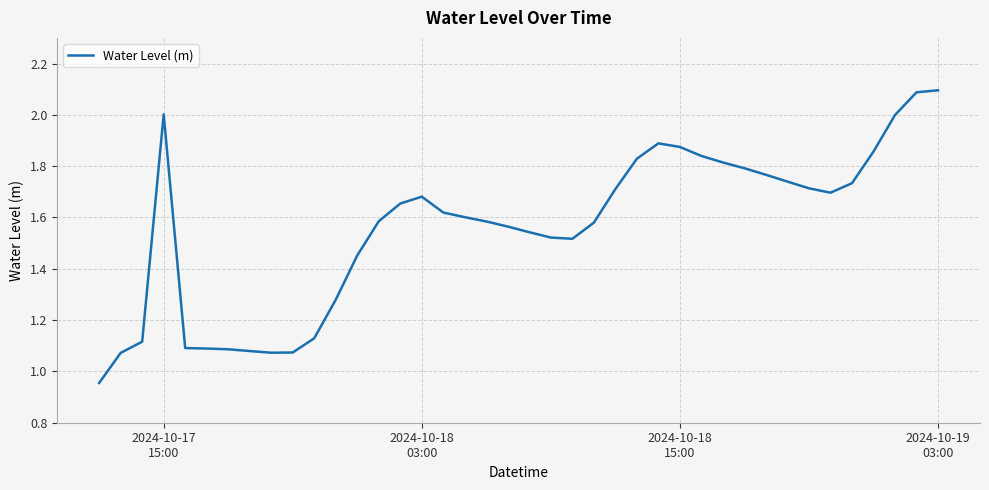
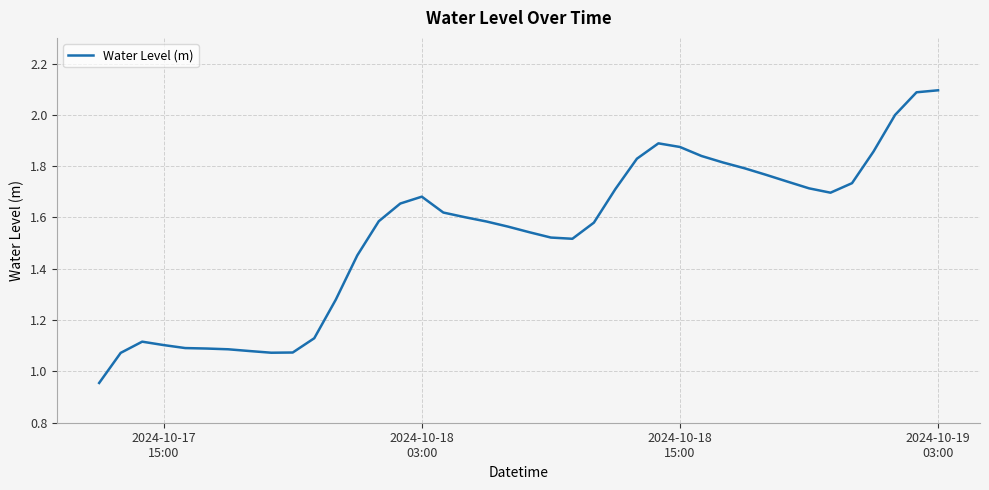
2024-10-17 15:00: 2.00 -> 1.10
